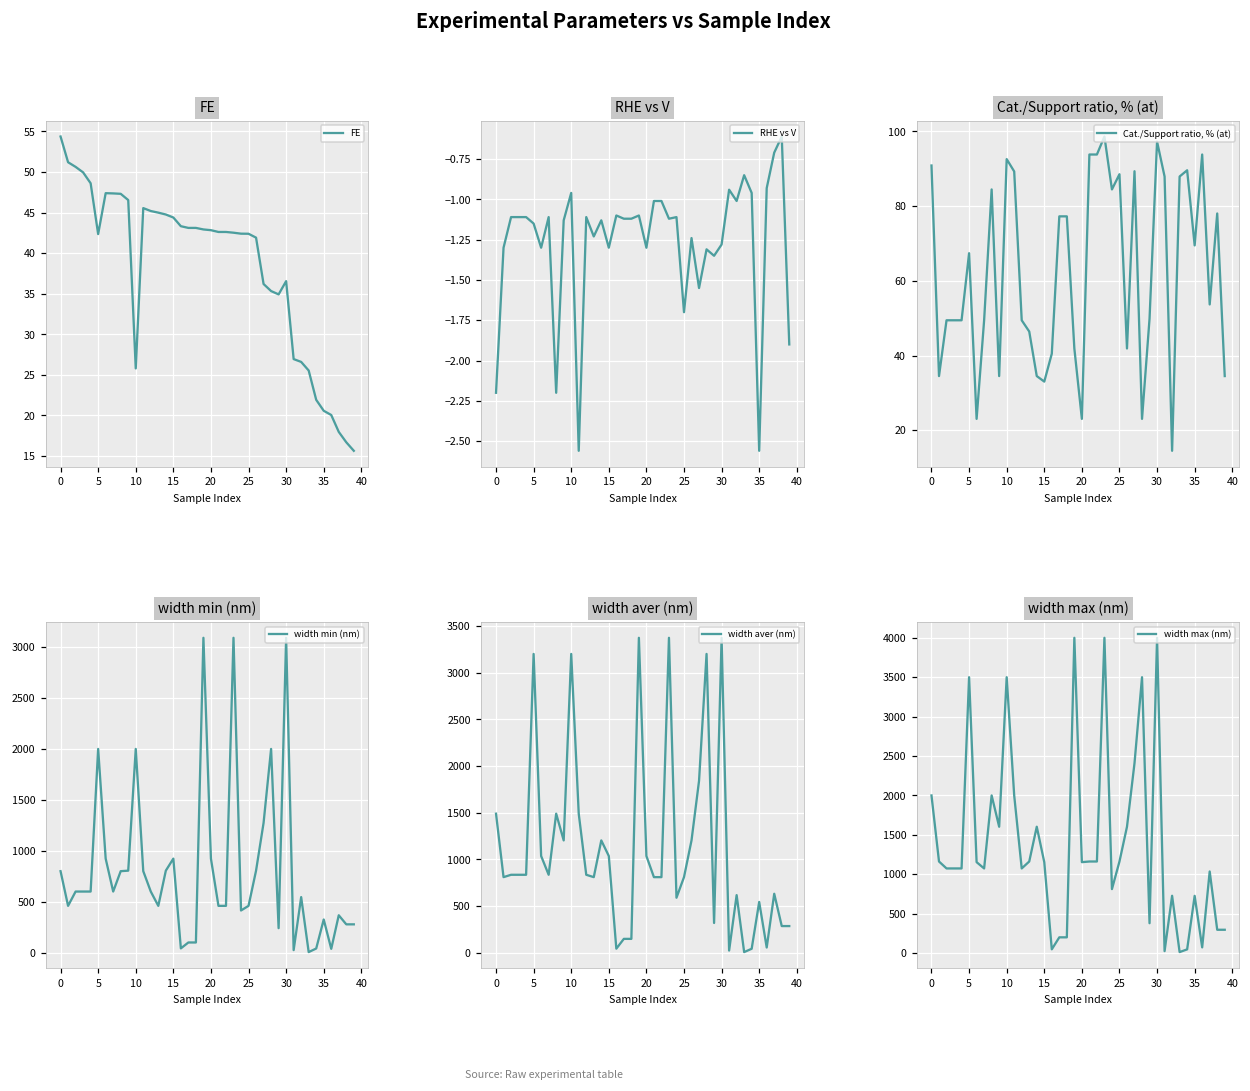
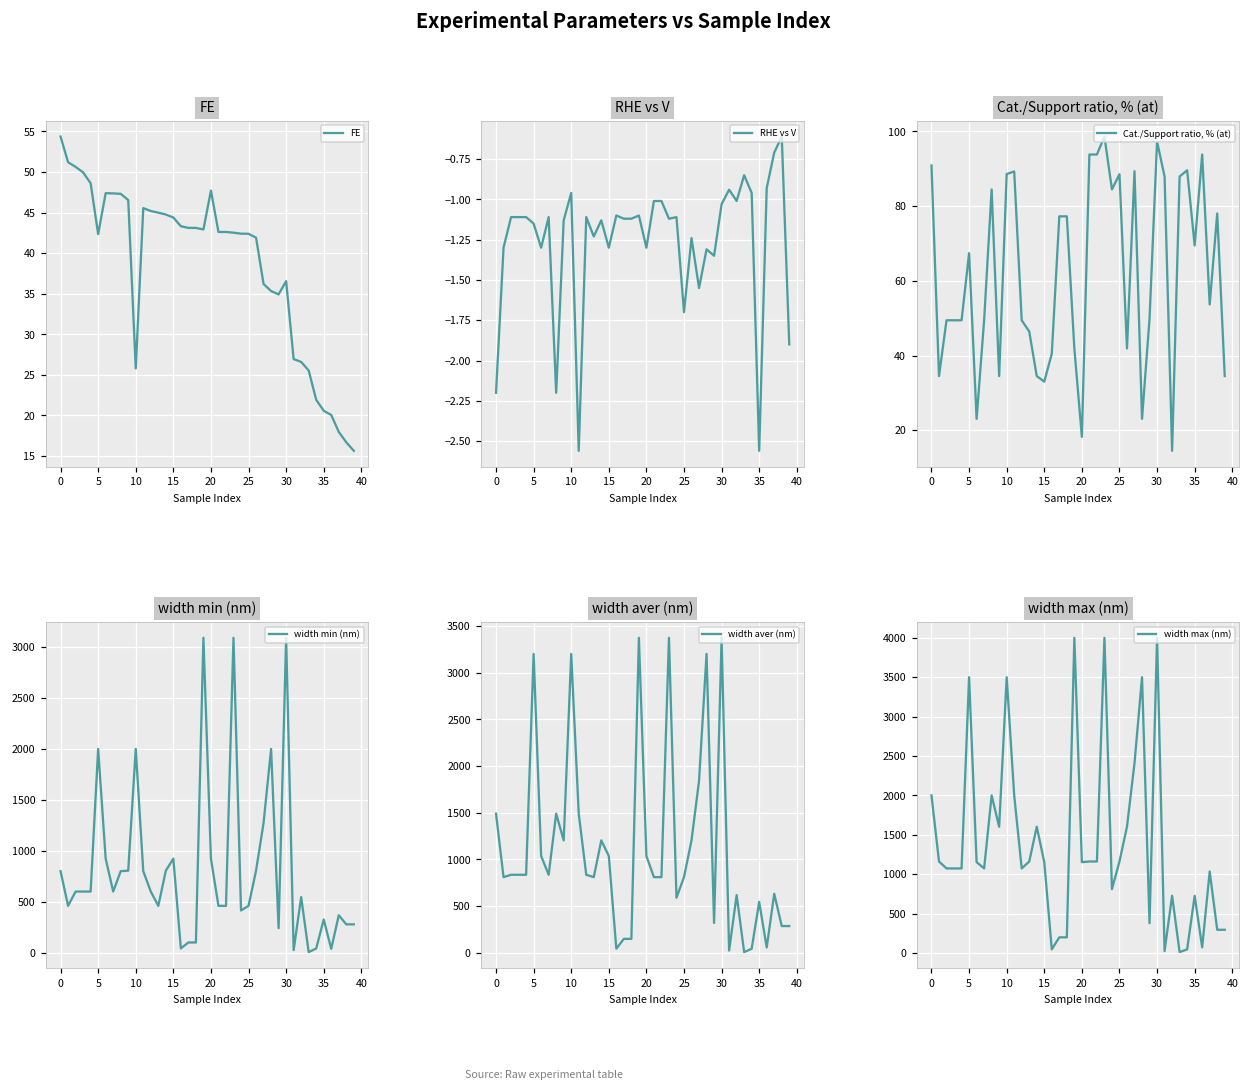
FE, 20: 43 -> 48
RHE vs V, 30: -1.28 -> -1.03
Cat./Support ratio, % (at), 10: 93 -> 89
Cat./Support ratio, % (at), 20: 23 -> 18
